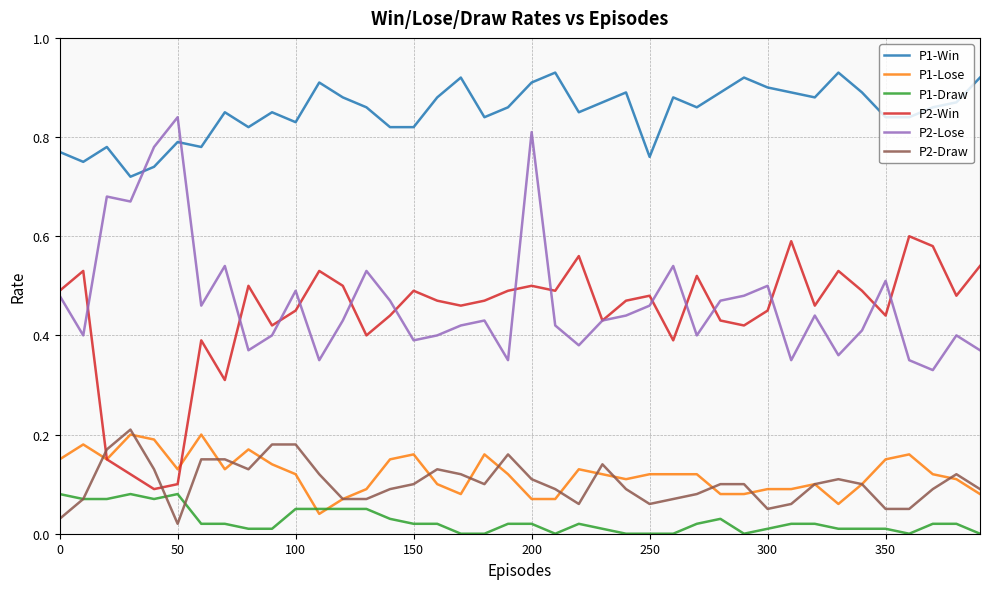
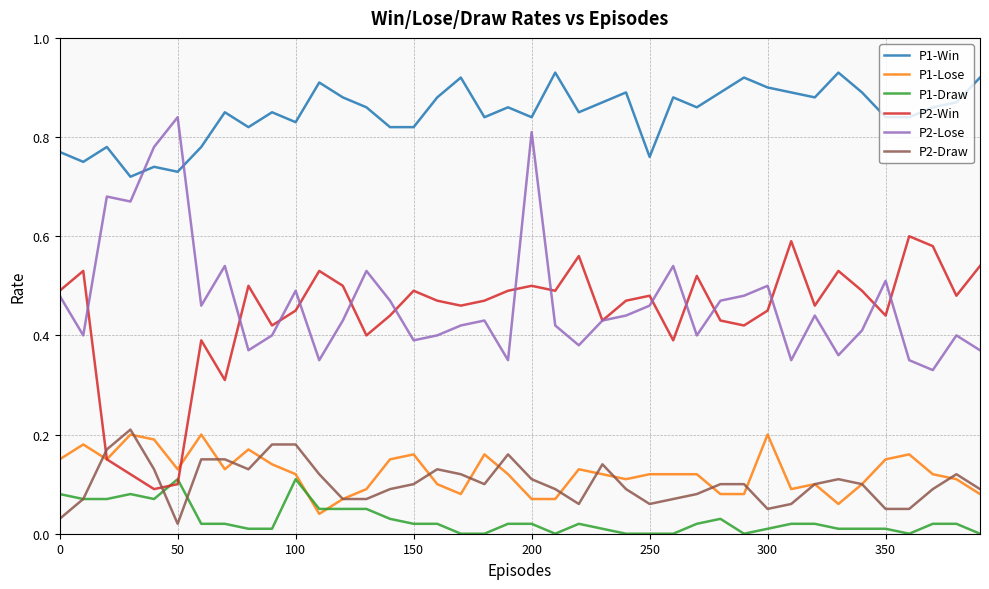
P1-Win, 50: 0.79 -> 0.73
P1-Draw, 50: 0.08 -> 0.11
P1-Draw, 100: 0.05 -> 0.11
P1-Win, 200: 0.91 -> 0.84
P1-Lose, 300: 0.09 -> 0.20
